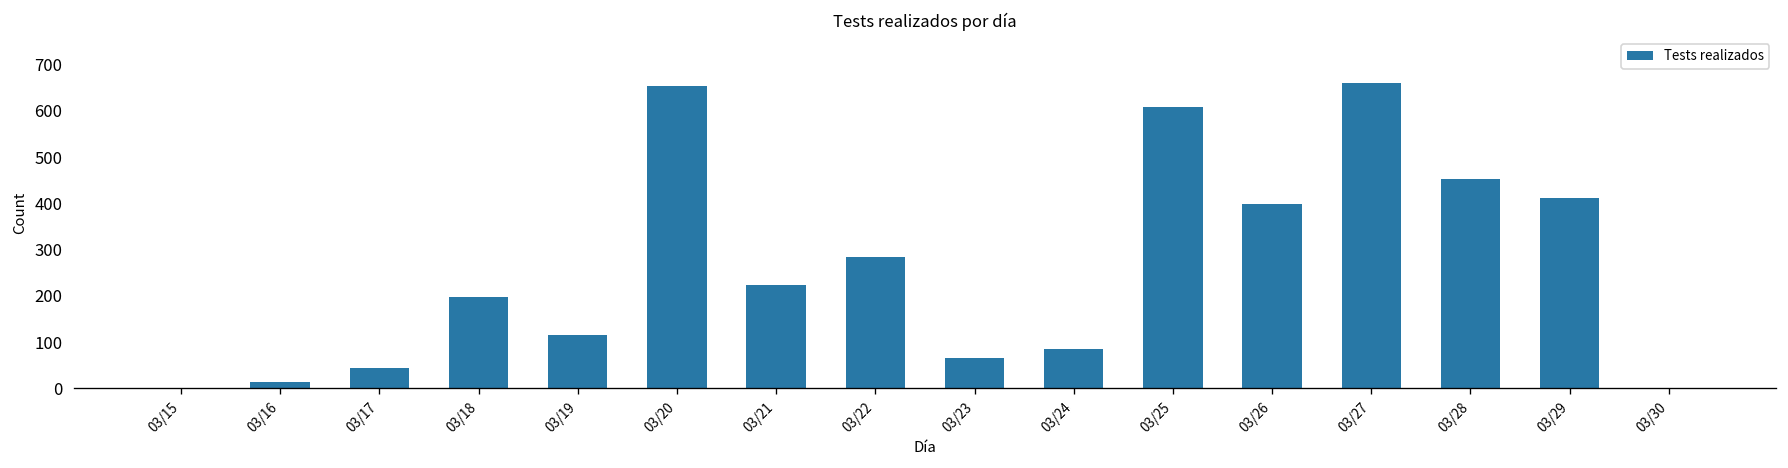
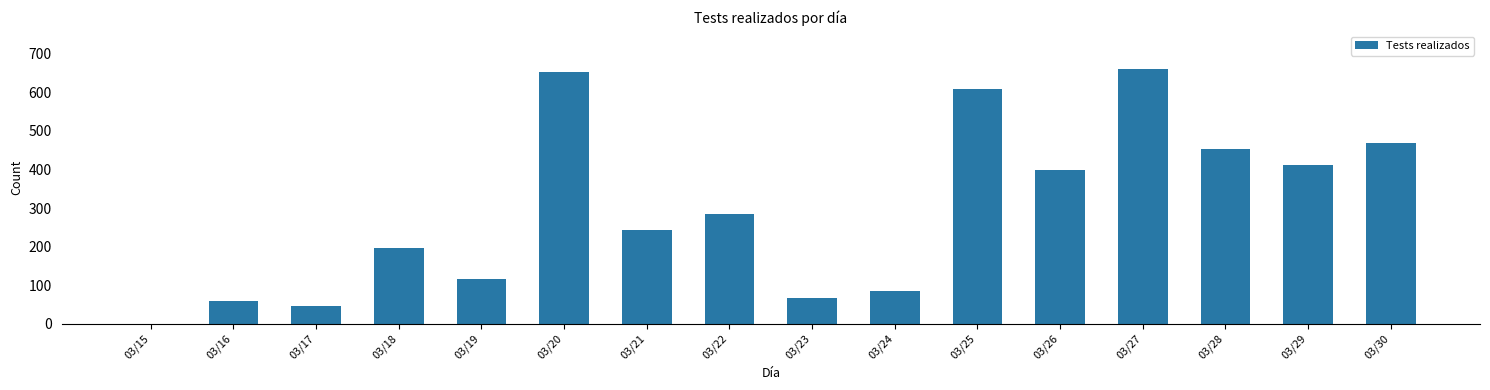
03/16: 10 -> 60
03/21: 220 -> 240
03/30: 0 -> 470
